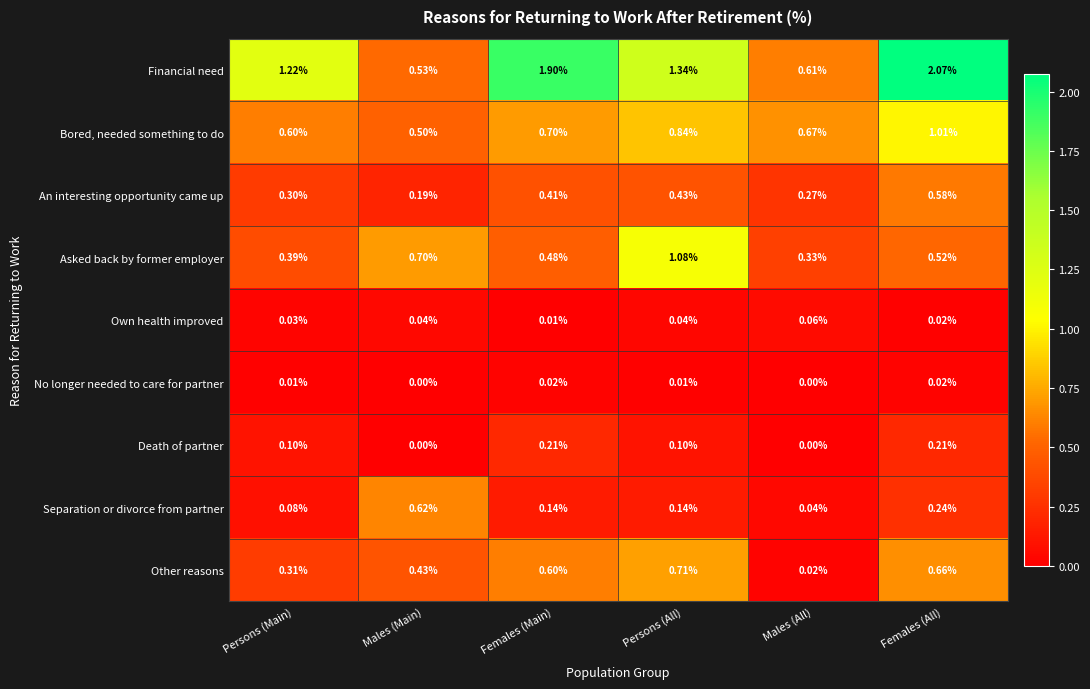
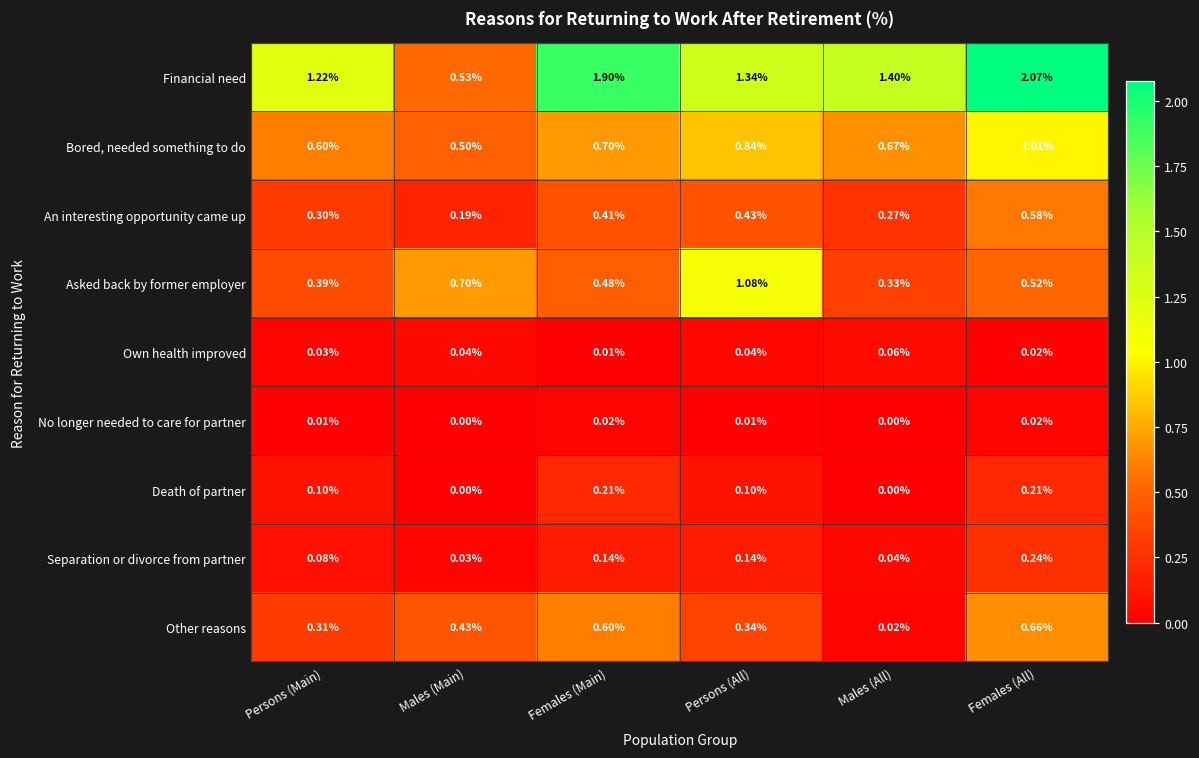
Financial need, Males (All): 0.61% -> 1.40%
Separation or divorce from partner, Males (Main): 0.62% -> 0.03%
Other reasons, Persons (All): 0.71% -> 0.34%
